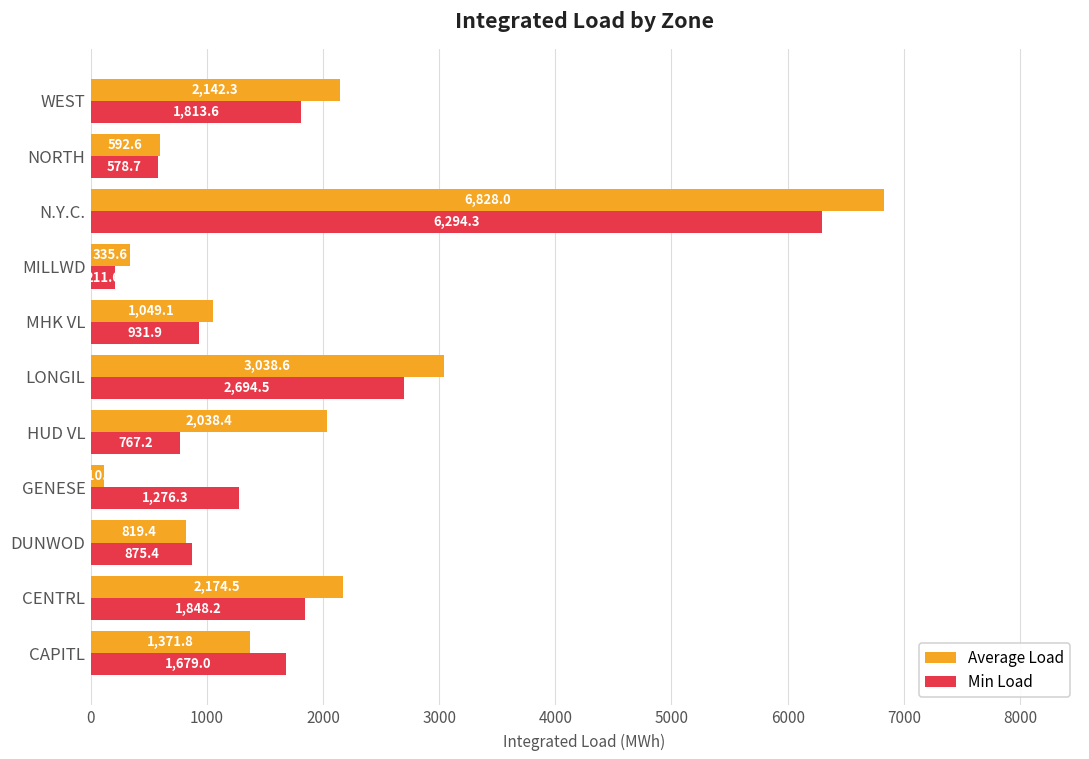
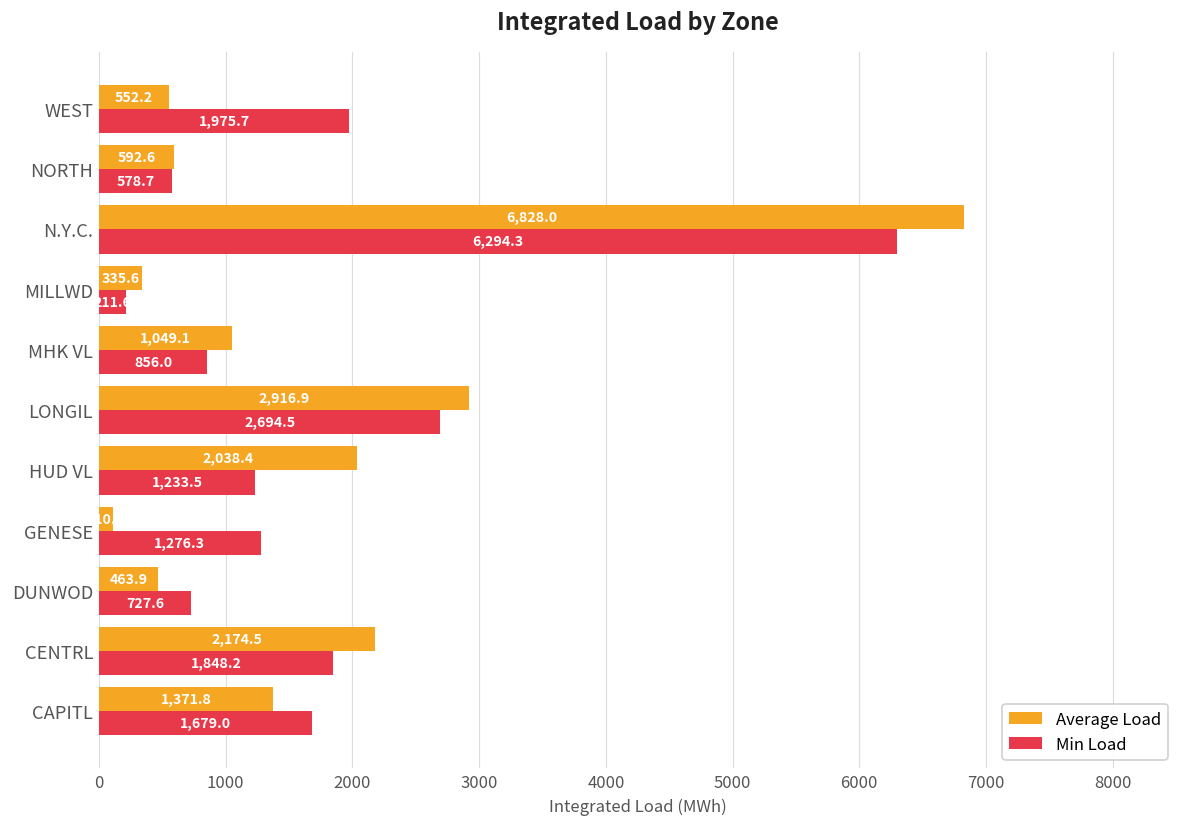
Average Load, WEST: 2,142.3 -> 552.2
Min Load, WEST: 1,813.6 -> 1,975.7
Min Load, MHK VL: 931.9 -> 856.0
Average Load, LONGIL: 3,038.6 -> 2,916.9
Min Load, HUD VL: 767.2 -> 1,233.5
Average Load, DUNWOD: 819.4 -> 463.9
Min Load, DUNWOD: 875.4 -> 727.6
